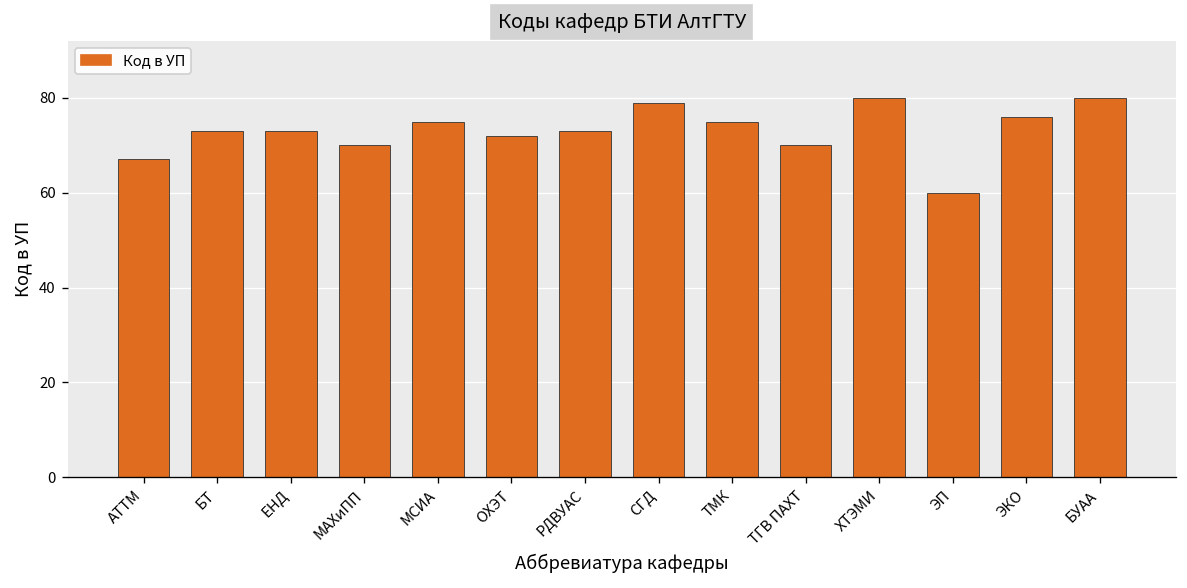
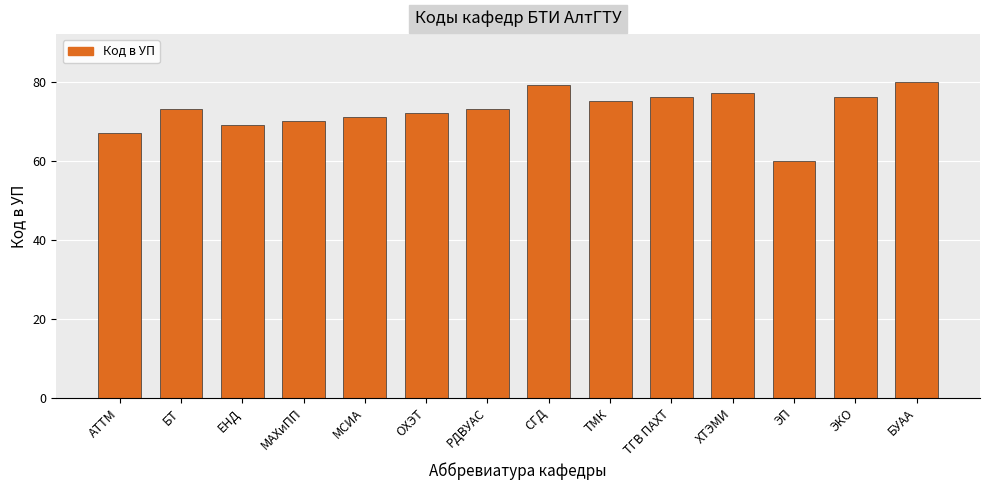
ЕНД: 73 -> 69
МСИА: 75 -> 71
ТГВ ПАХТ: 70 -> 76
ХТЭМИ: 80 -> 77
